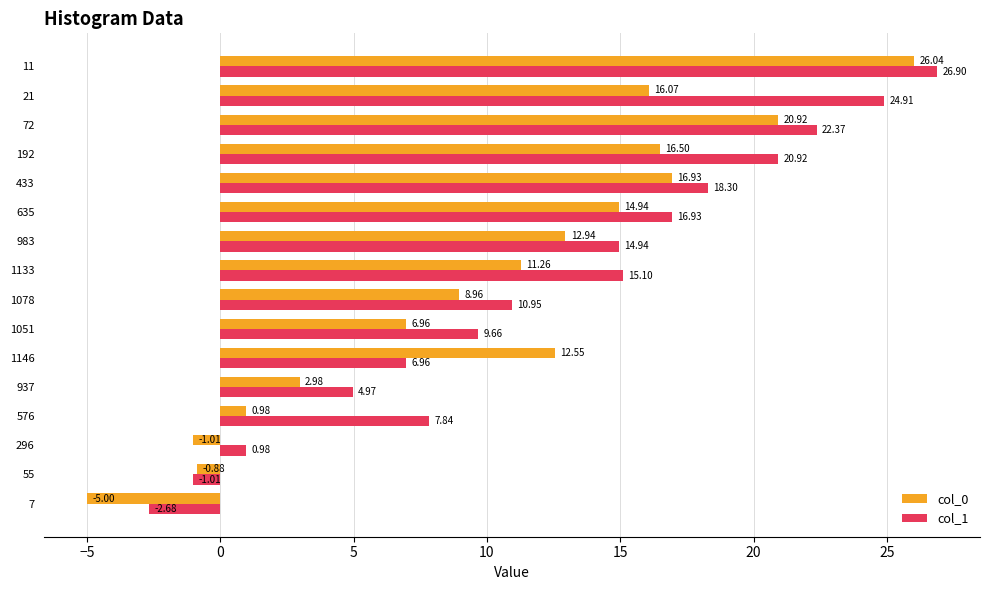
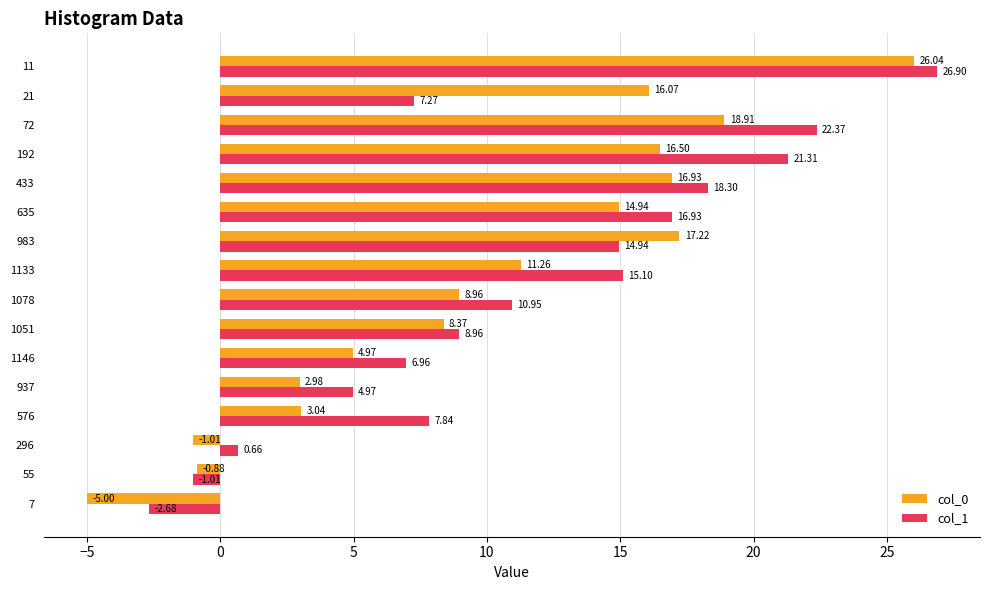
col_1, 21: 24.91 -> 7.27
col_0, 72: 20.92 -> 18.91
col_1, 192: 20.92 -> 21.31
col_0, 983: 12.94 -> 17.22
col_0, 1051: 6.96 -> 8.37
col_1, 1051: 9.66 -> 8.96
col_0, 1146: 12.55 -> 4.97
col_0, 576: 0.98 -> 3.04
col_1, 296: 0.98 -> 0.66
